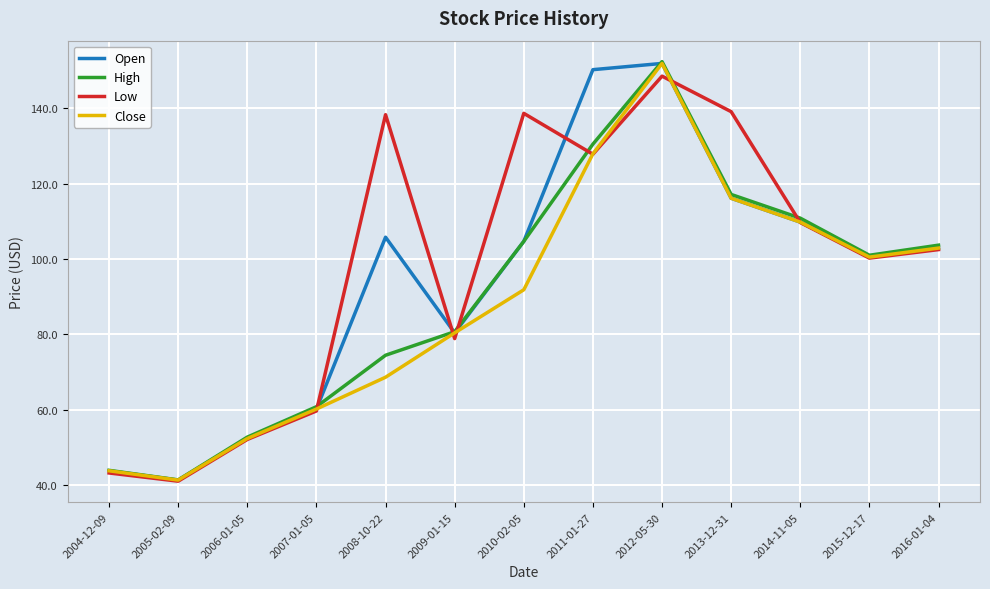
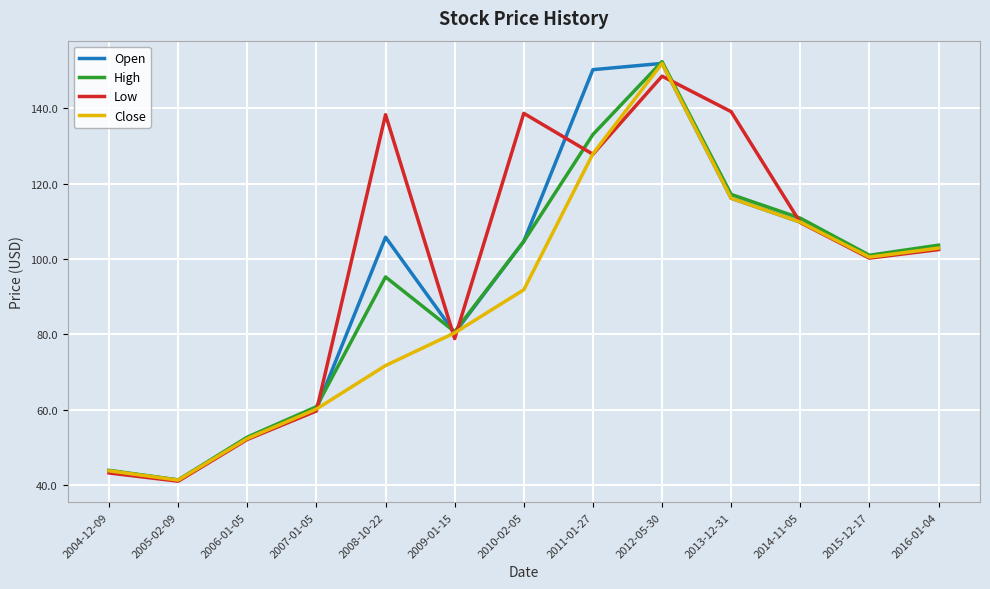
High, 2008-10-22: 74 -> 95
Close, 2008-10-22: 69 -> 72
High, 2011-01-27: 130 -> 133
